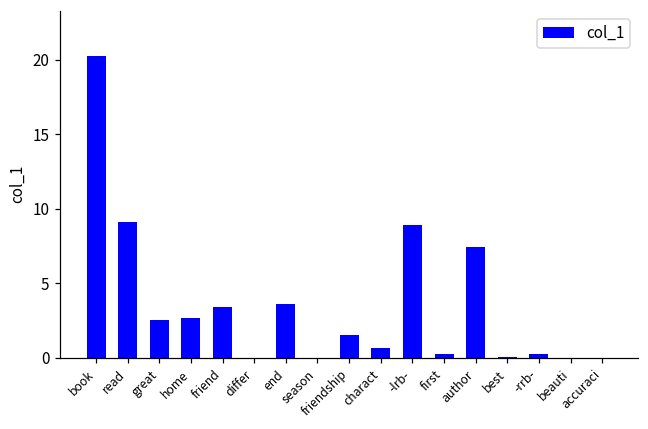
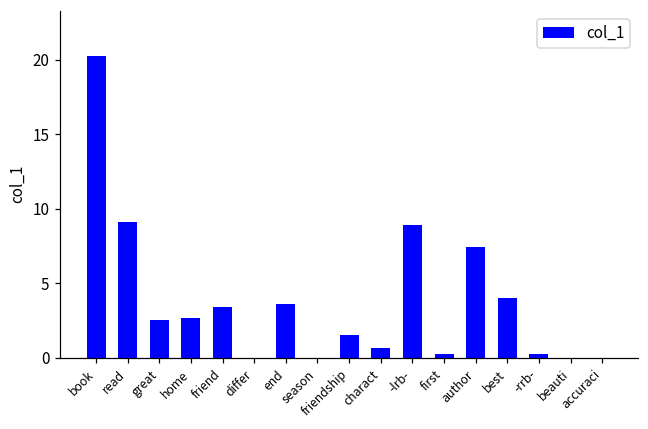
best: 0.0 -> 4.0
